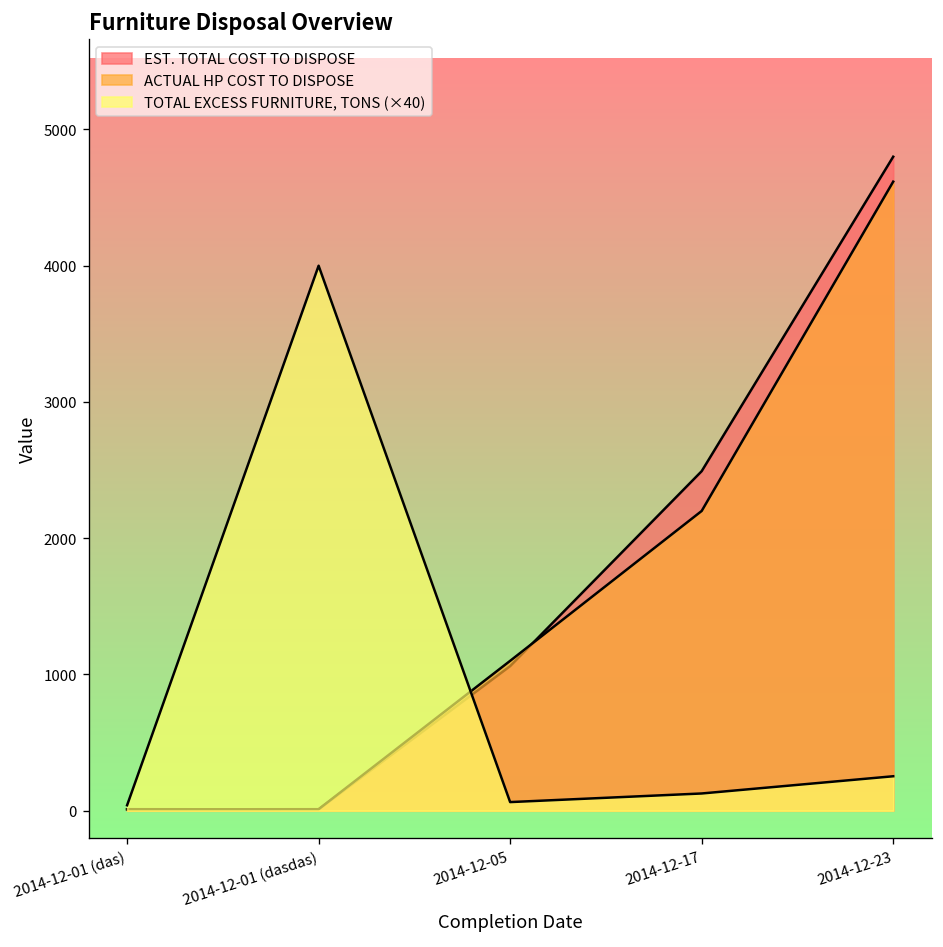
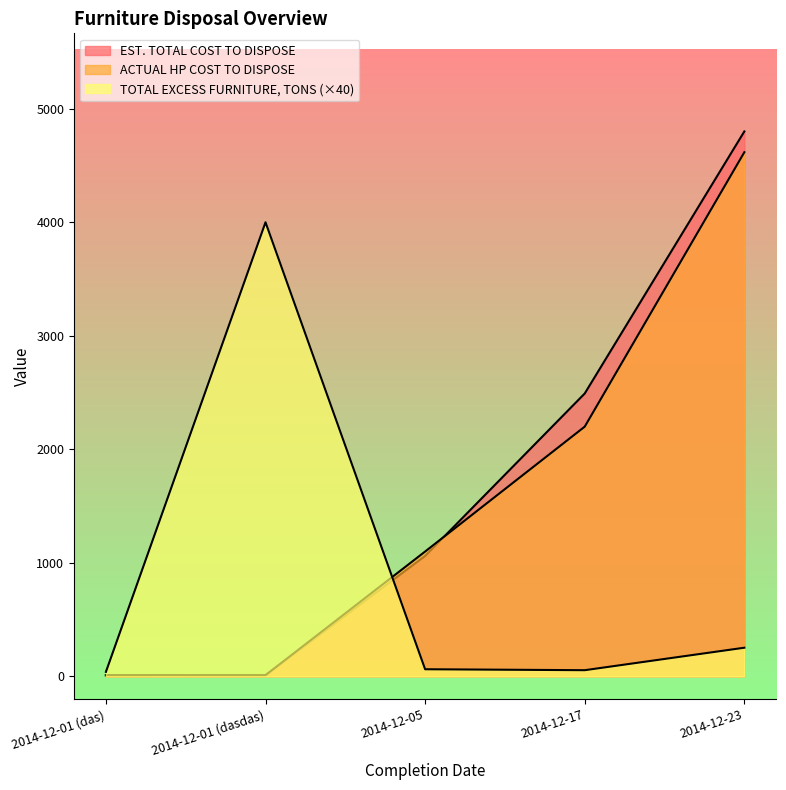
TOTAL EXCESS FURNITURE, TONS (×40), 2014-12-17: 130 -> 50
